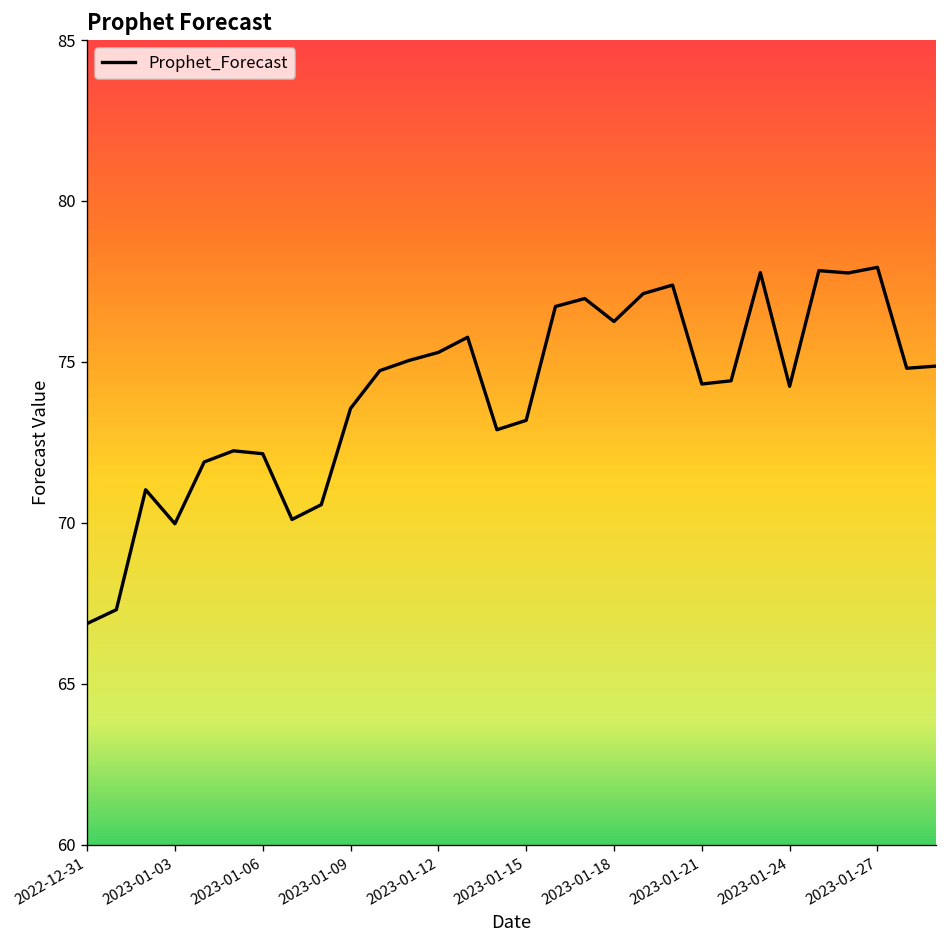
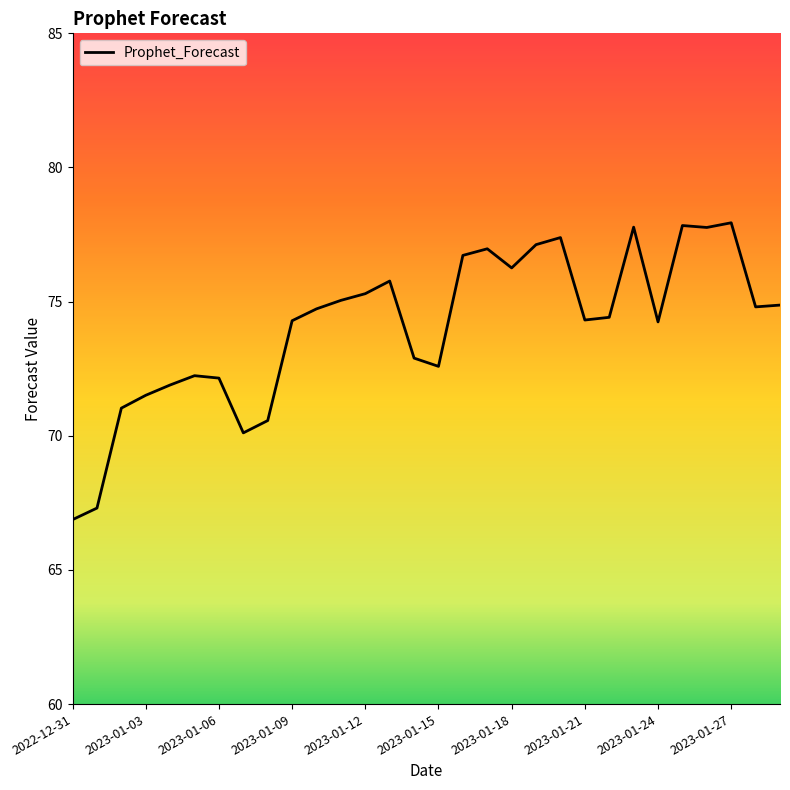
2023-01-03: 70.0 -> 71.5
2023-01-09: 73.6 -> 74.3
2023-01-15: 73.2 -> 72.6
